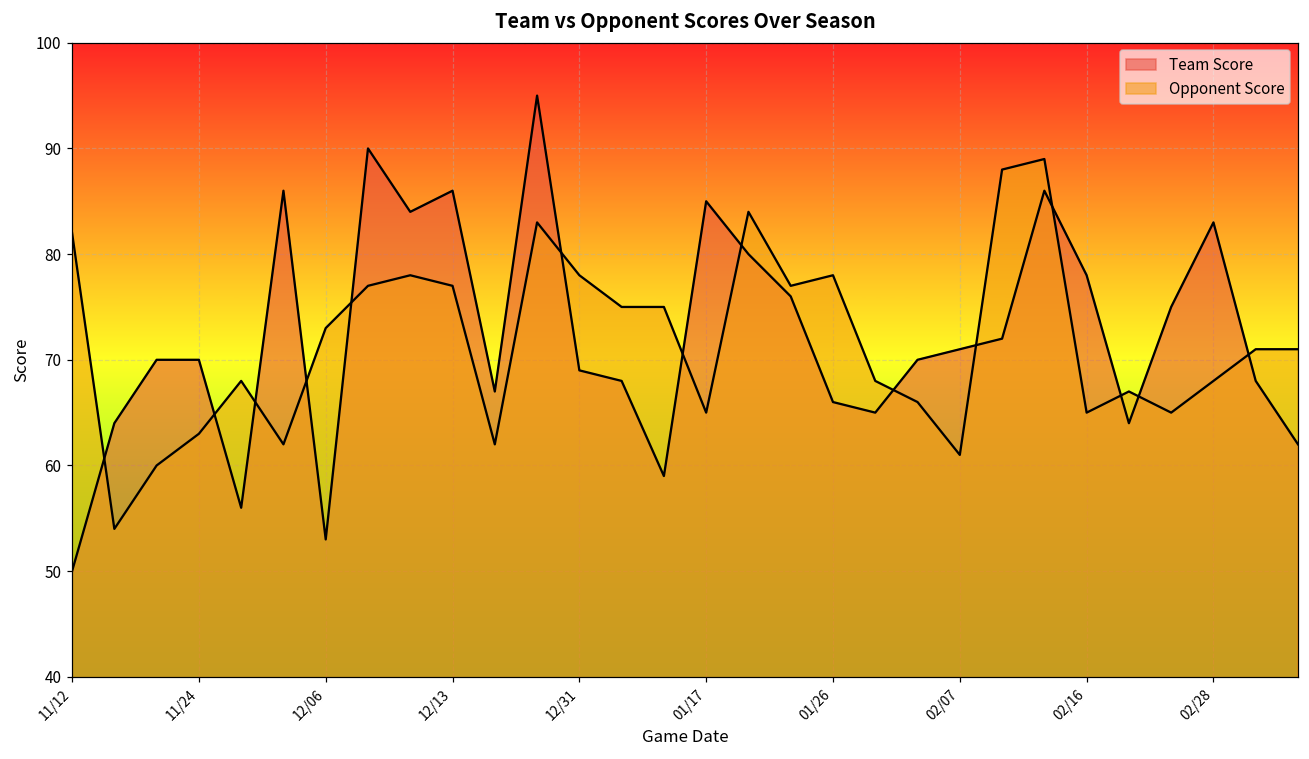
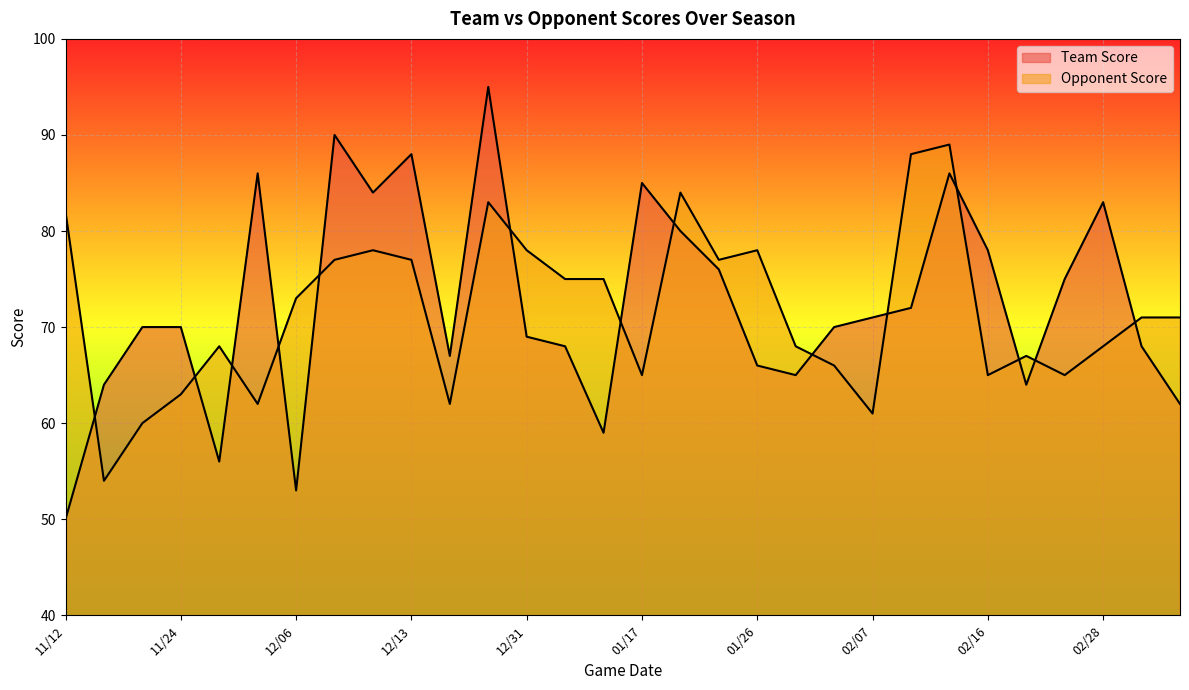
Team Score, 12/13: 86 -> 88
